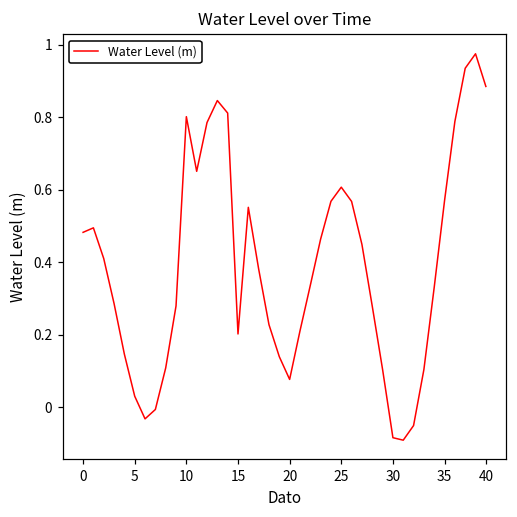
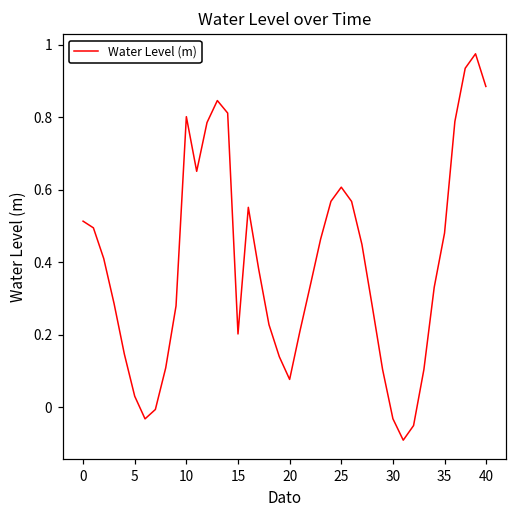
0: 0.48 -> 0.51
30: -0.08 -> -0.03
35: 0.57 -> 0.48
